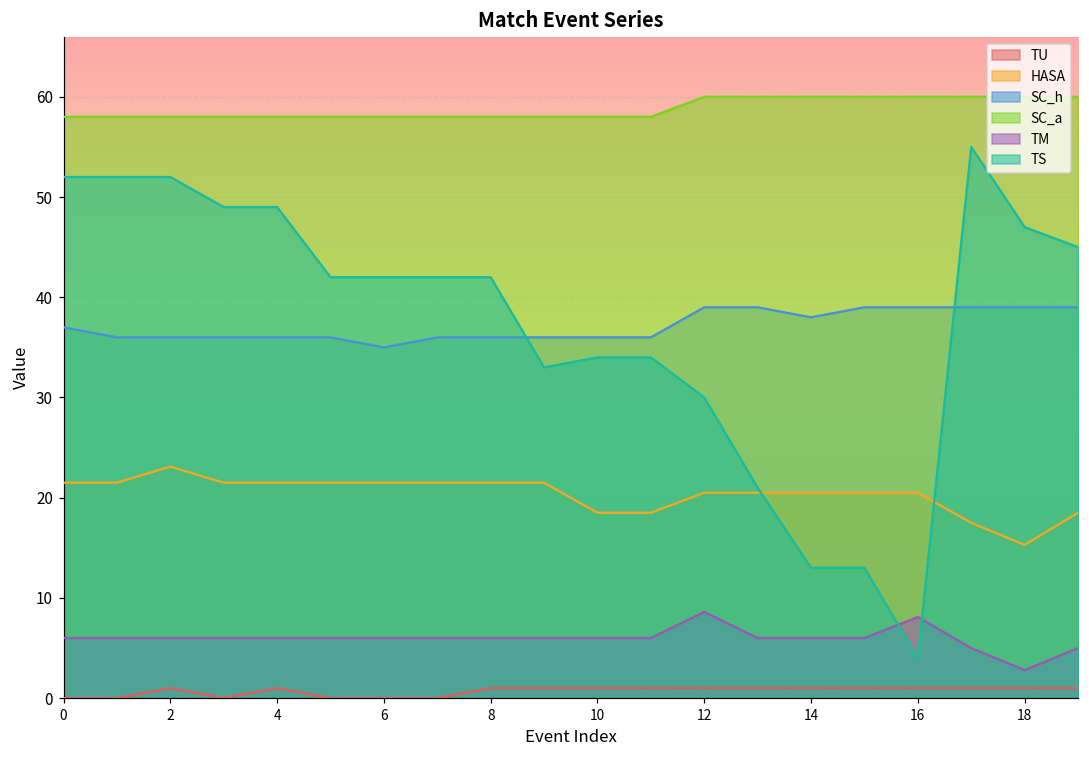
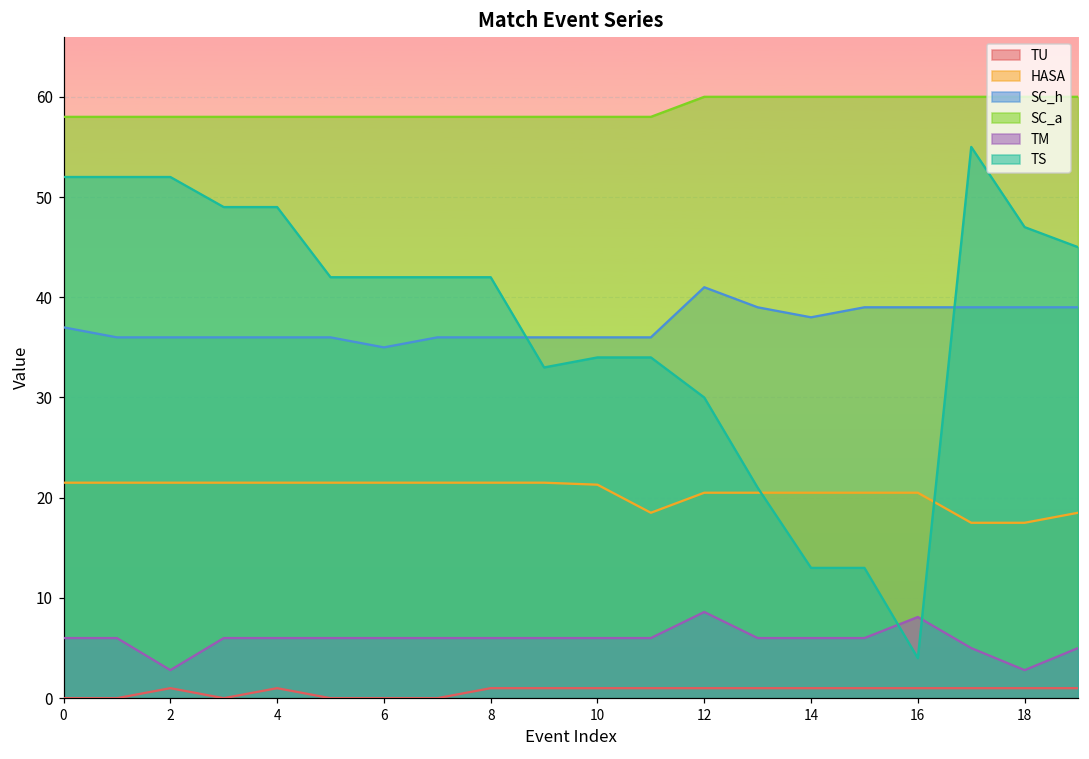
HASA, 2: 23 -> 22
TM, 2: 6 -> 3
HASA, 10: 19 -> 21
SC_h, 12: 39 -> 41
HASA, 18: 15 -> 18
